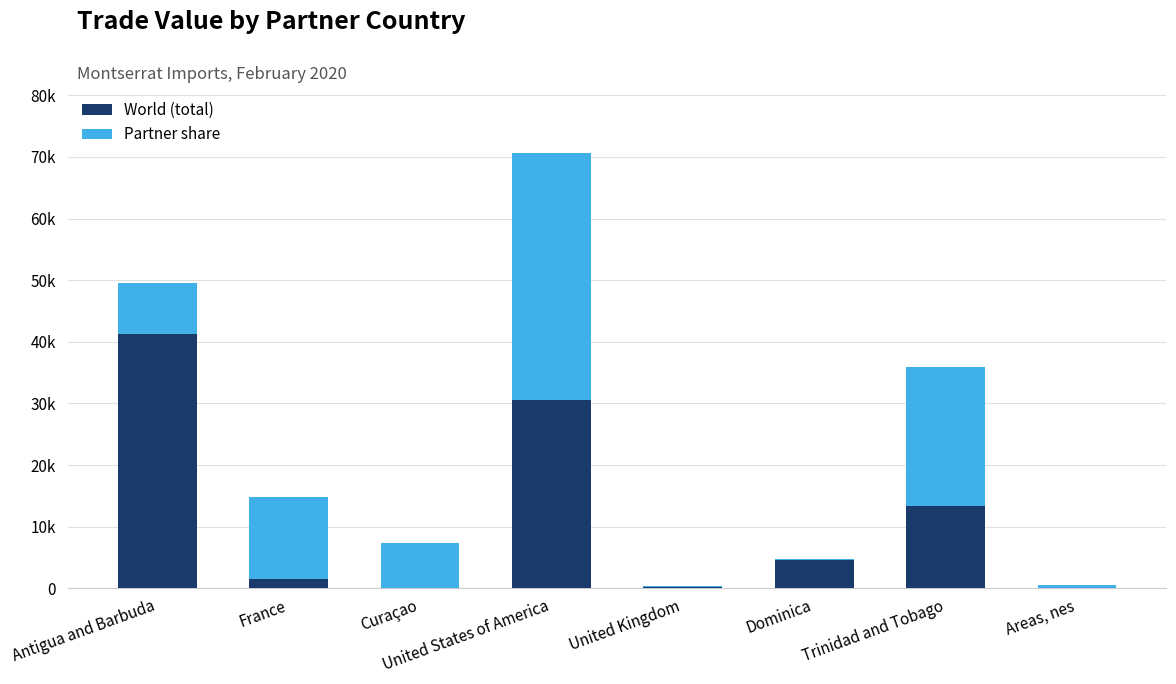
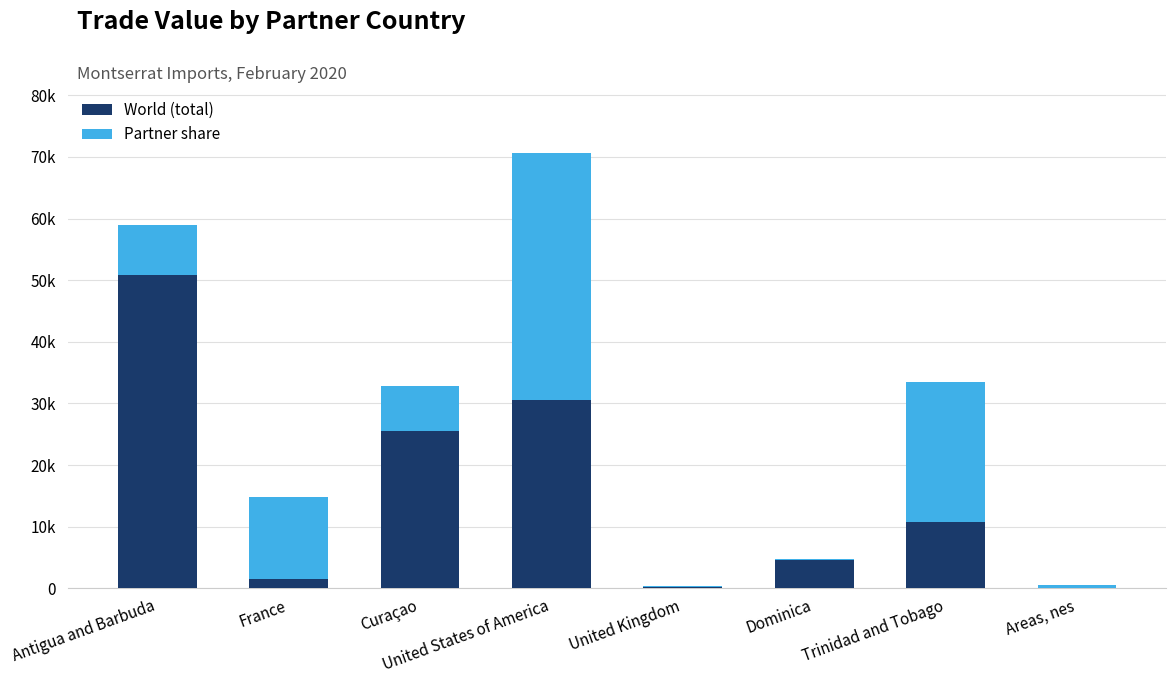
World (total), Antigua and Barbuda: 41000 -> 51000
World (total), Curaçao: 0 -> 26000
World (total), Trinidad and Tobago: 13000 -> 11000
